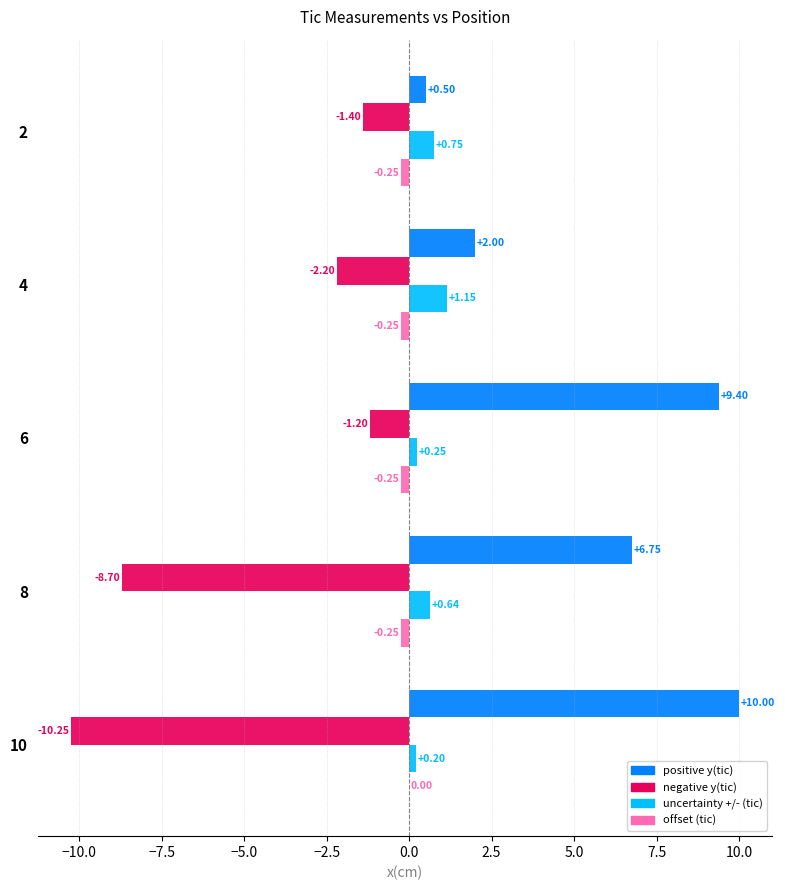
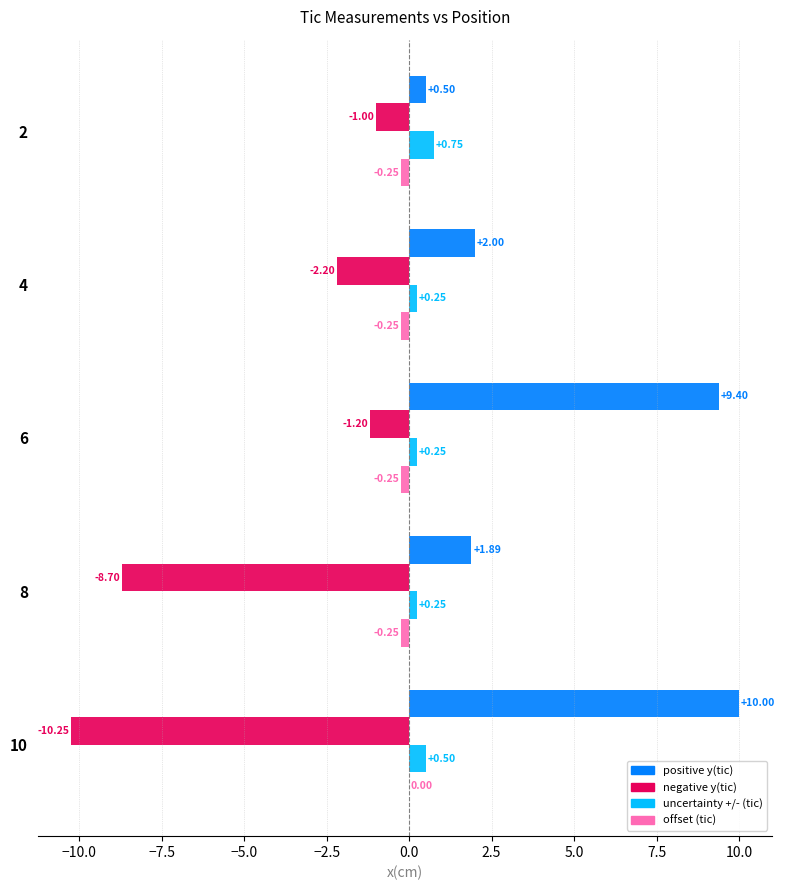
negative y(tic), 2: -1.40 -> -1.00
uncertainty +/- (tic), 4: +1.15 -> +0.25
positive y(tic), 8: +6.75 -> +1.89
uncertainty +/- (tic), 8: +0.64 -> +0.25
uncertainty +/- (tic), 10: +0.20 -> +0.50
